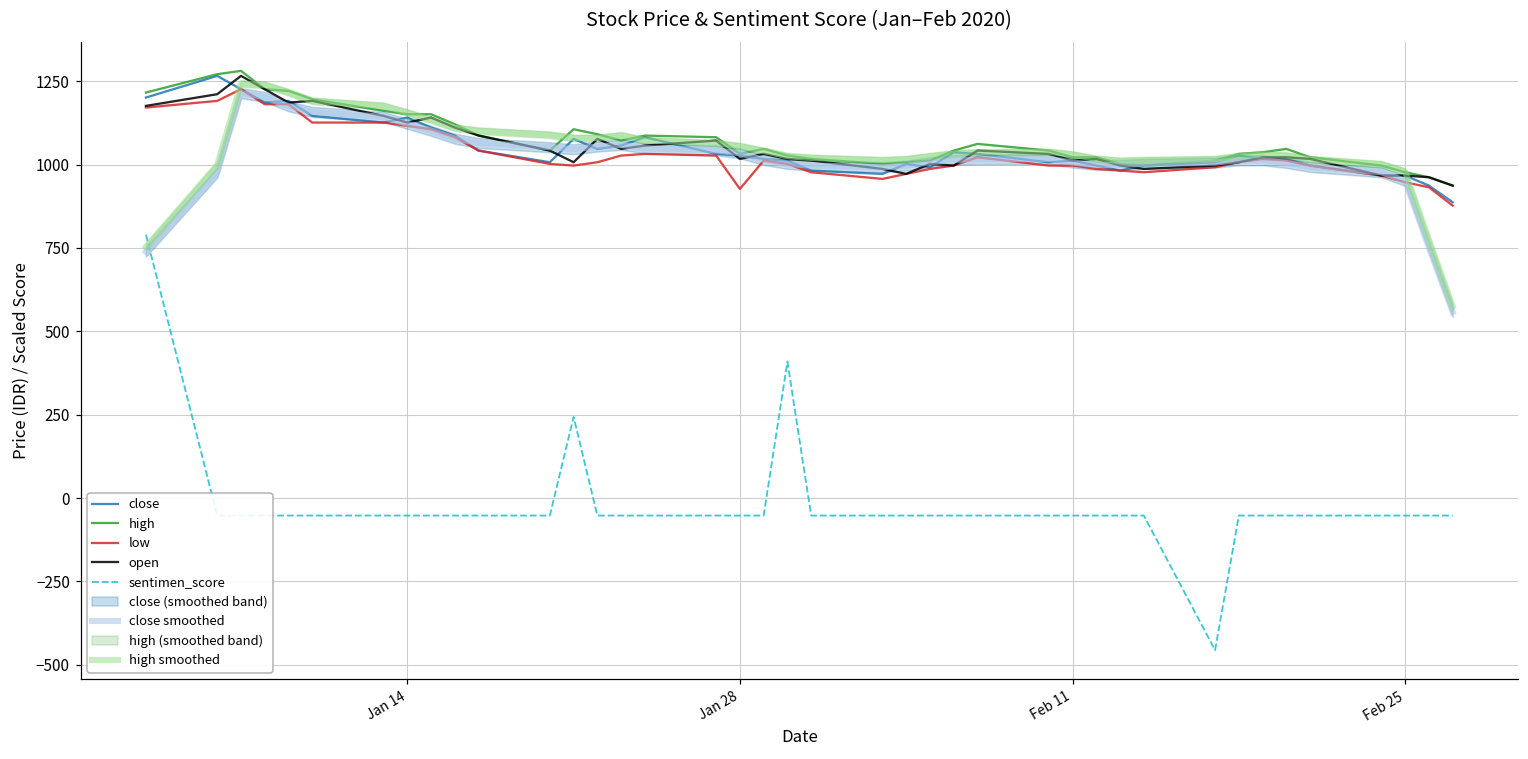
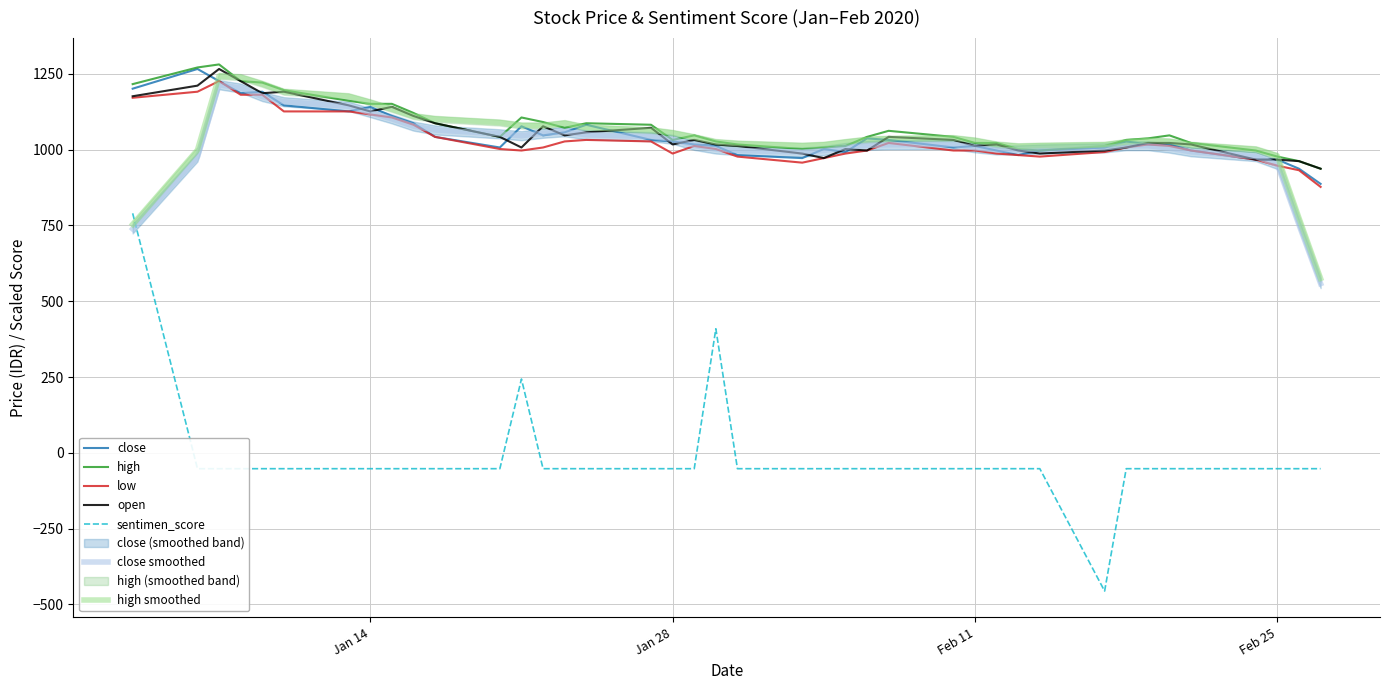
low, Jan 28: 930 -> 990
